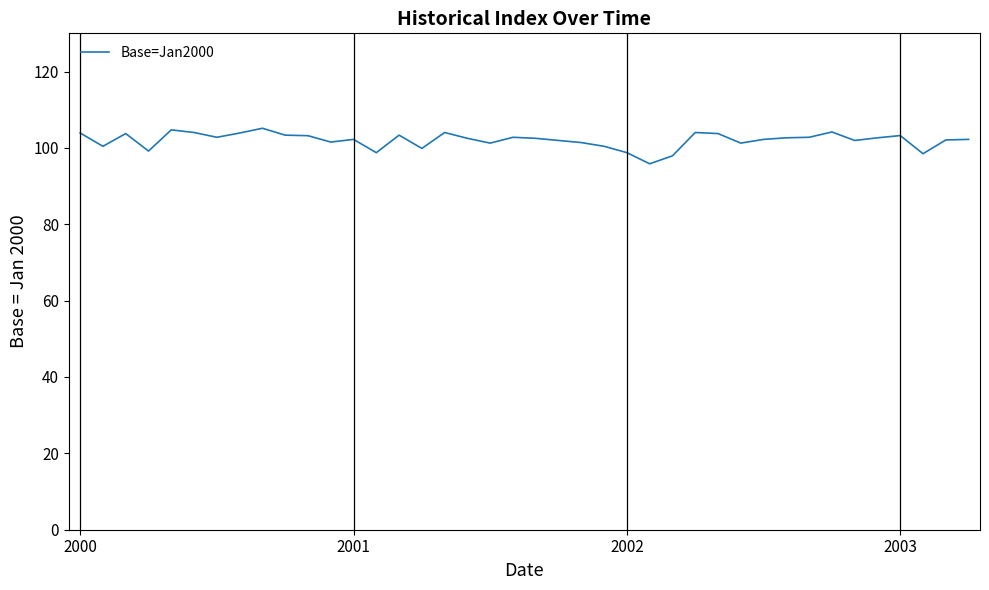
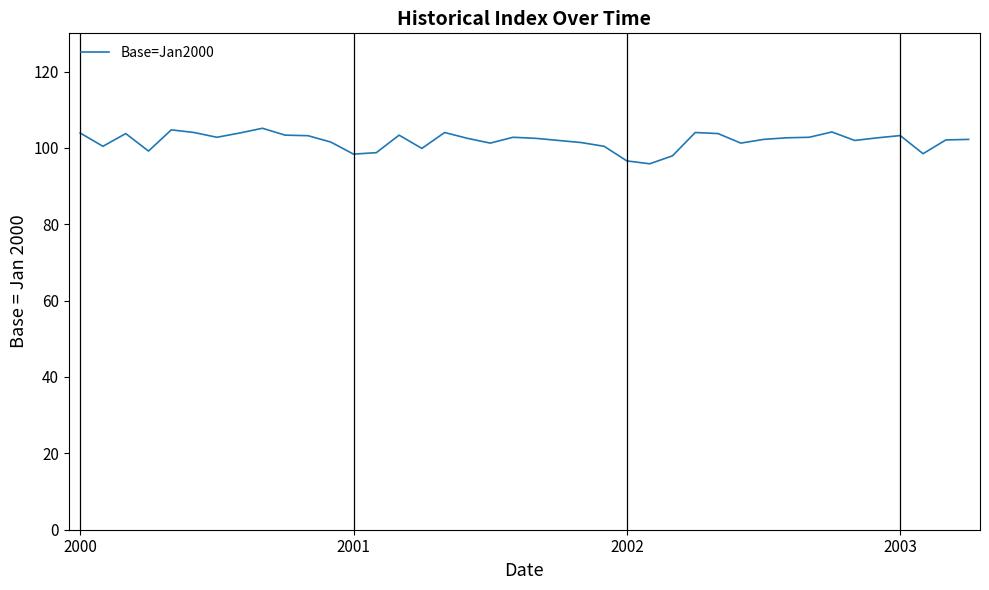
2001: 102 -> 98
2002: 99 -> 97
